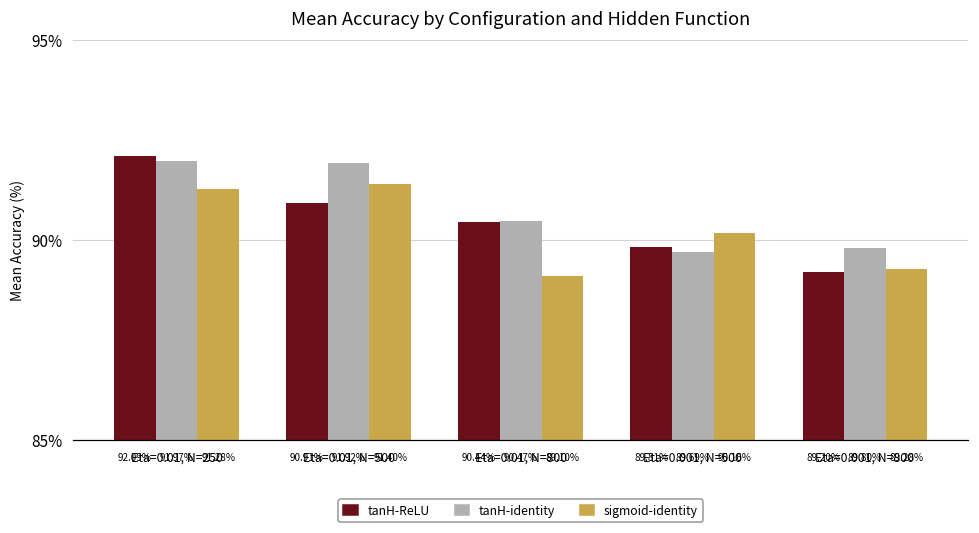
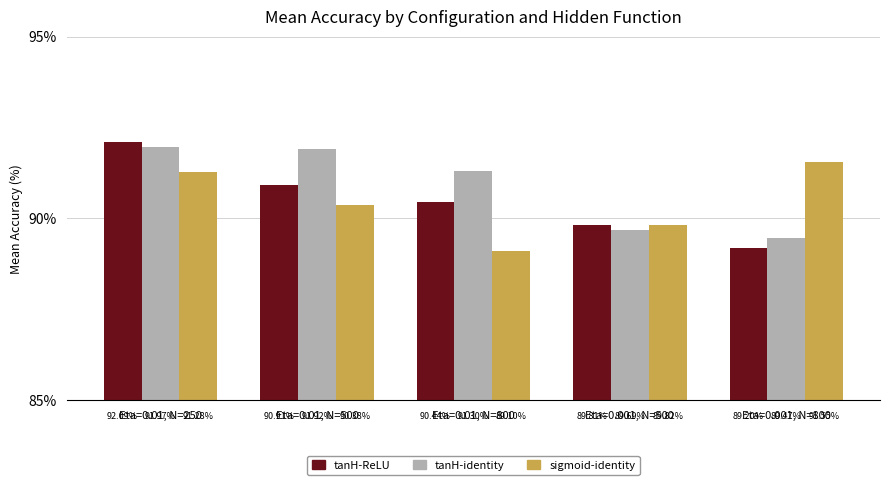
sigmoid-identity, Eta=0.01, N=500: 91.40% -> 90.38%
tanH-identity, Eta=0.01, N=800: 90.47% -> 91.30%
sigmoid-identity, Eta=0.001, N=500: 90.16% -> 89.82%
tanH-identity, Eta=0.001, N=800: 89.80% -> 89.47%
sigmoid-identity, Eta=0.001, N=800: 89.28% -> 91.55%
